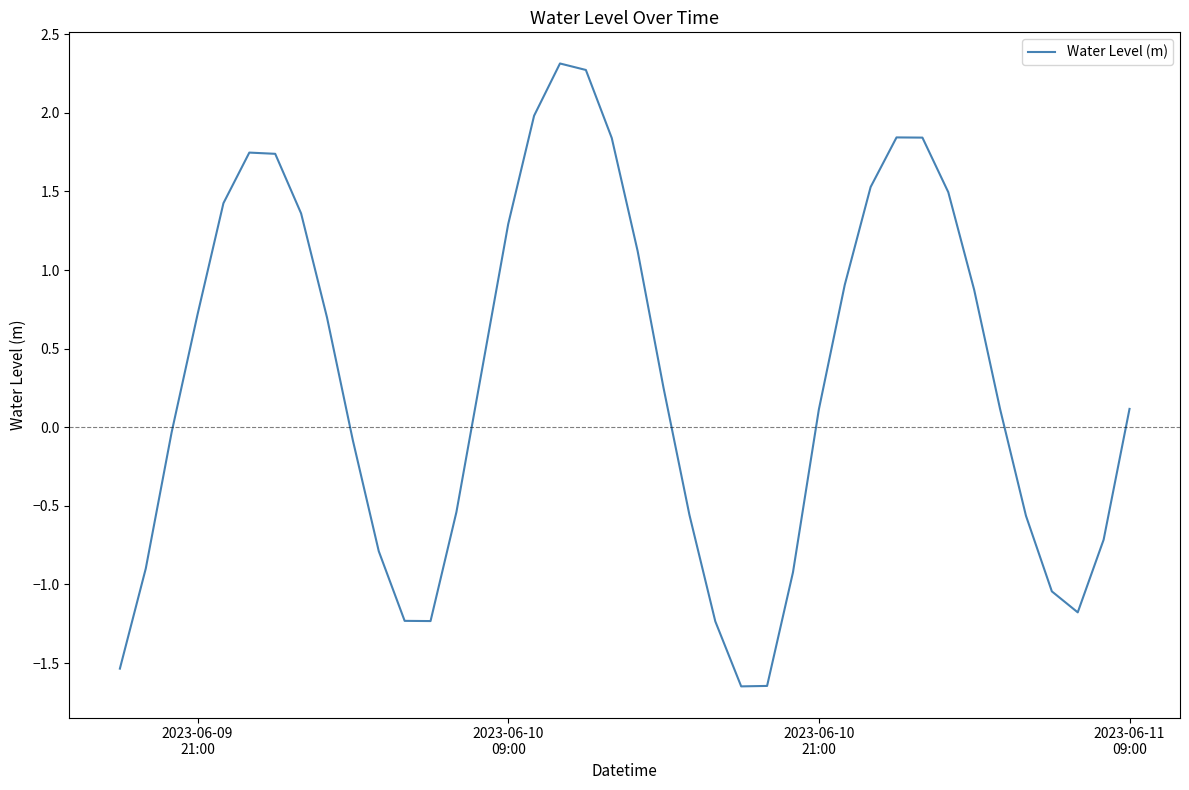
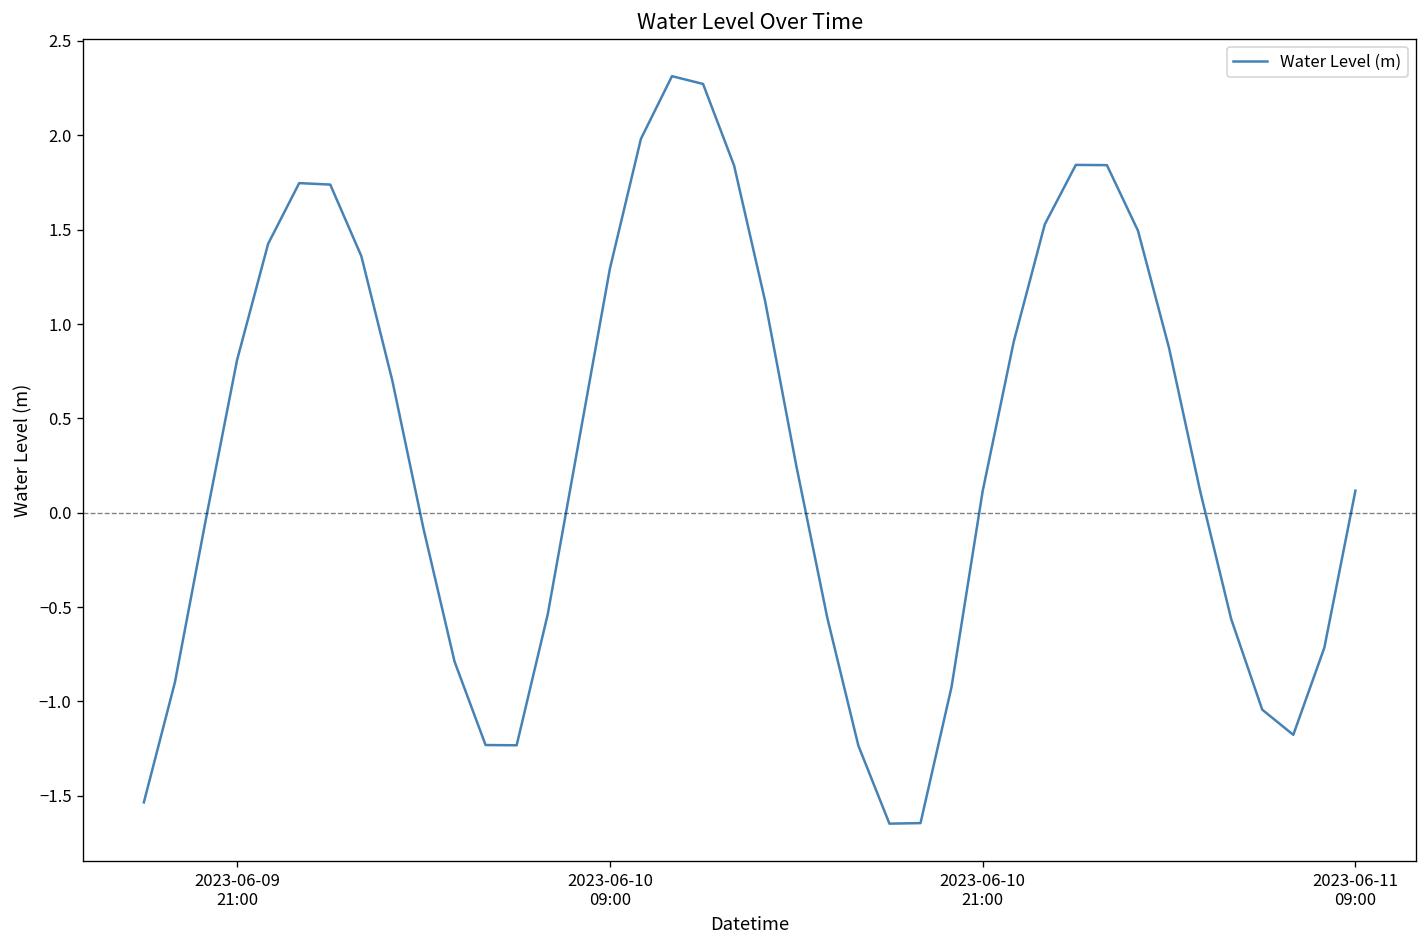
2023-06-09 21:00: 0.72 -> 0.81
